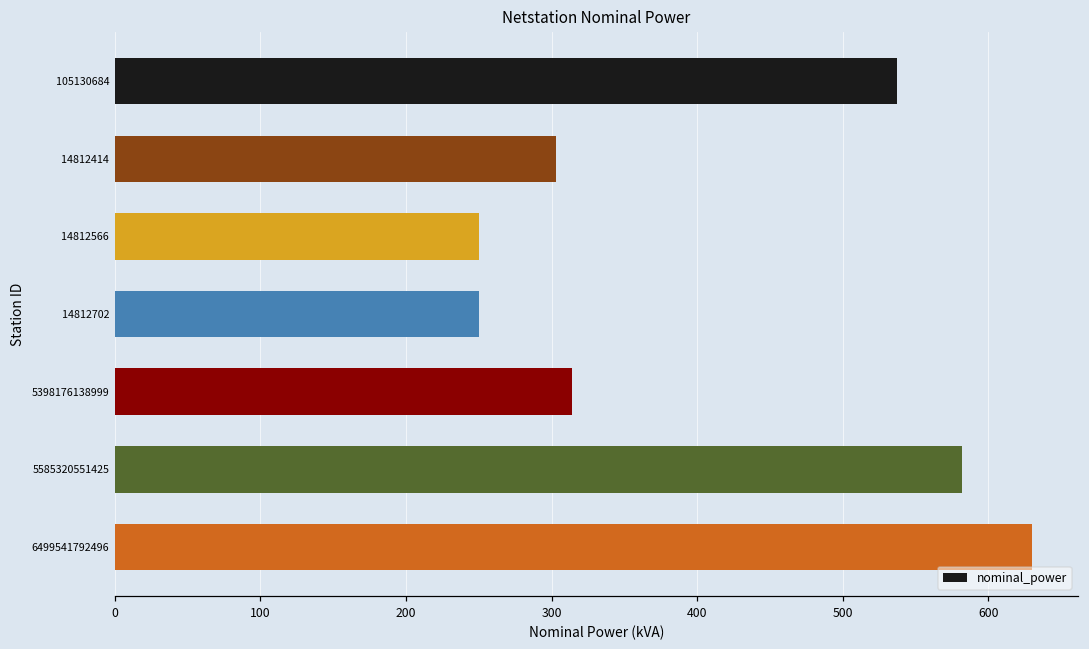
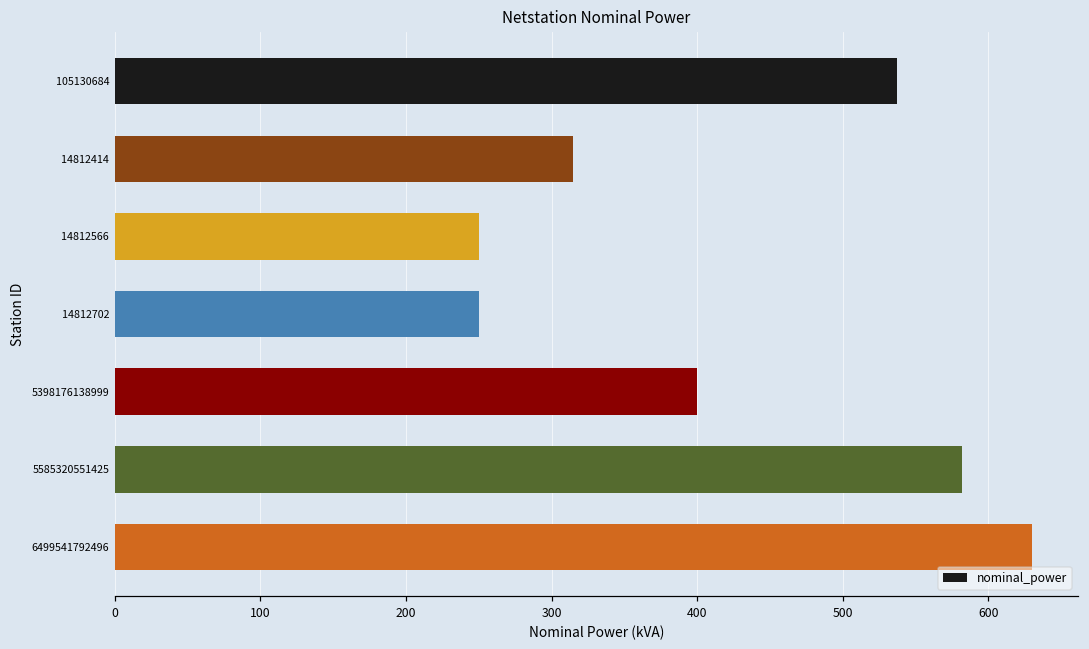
14812414: 303 -> 315
5398176138999: 314 -> 400
